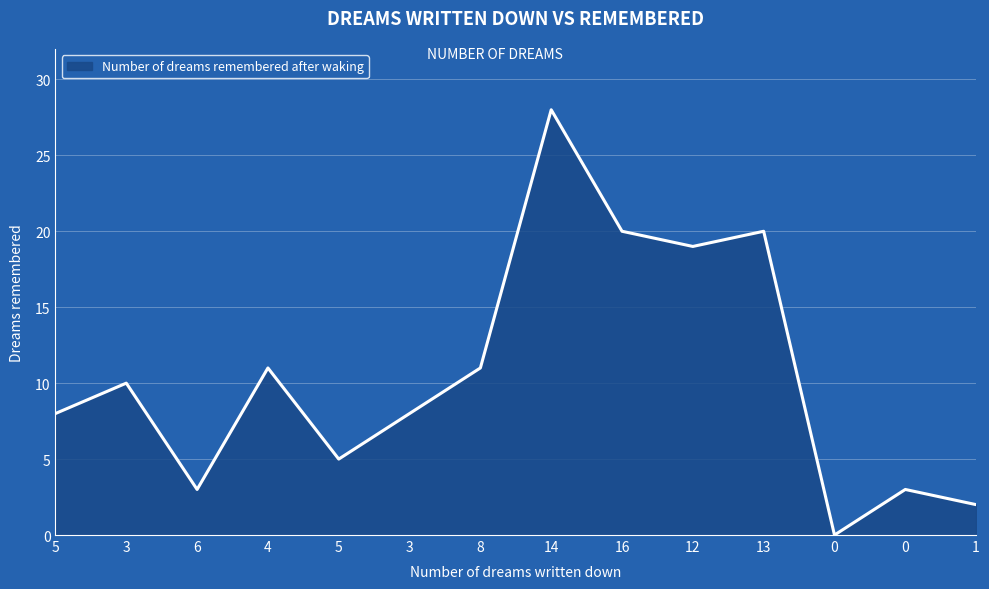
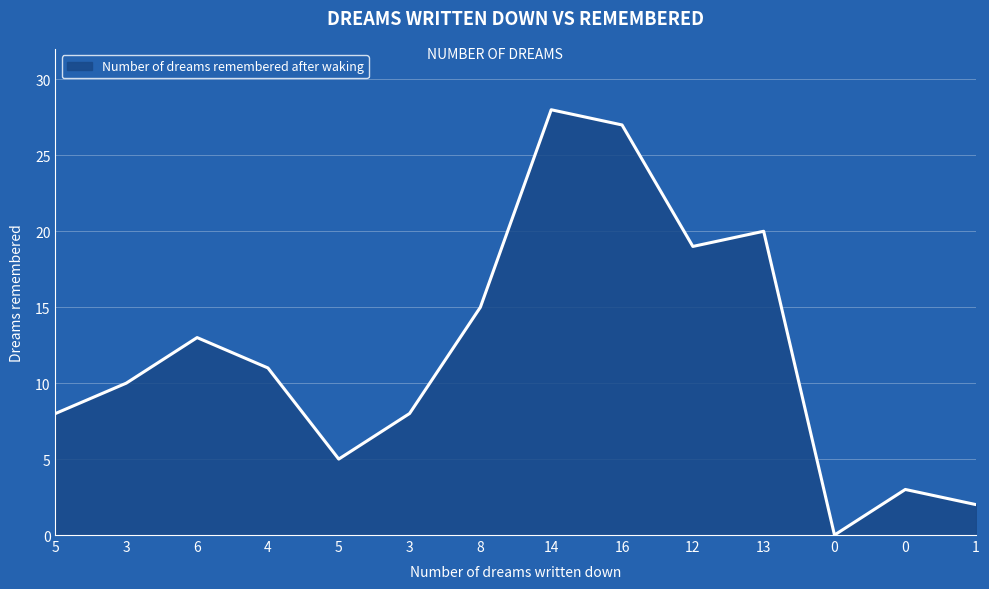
6: 3 -> 13
8: 11 -> 15
16: 20 -> 27
